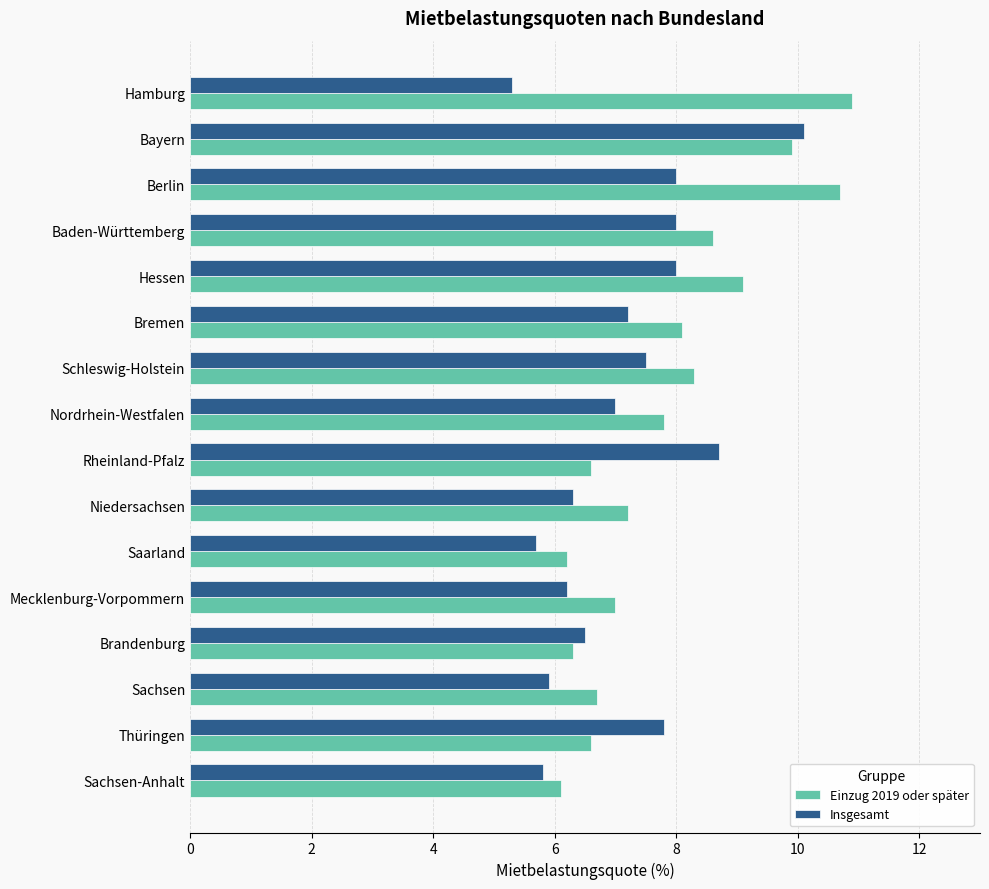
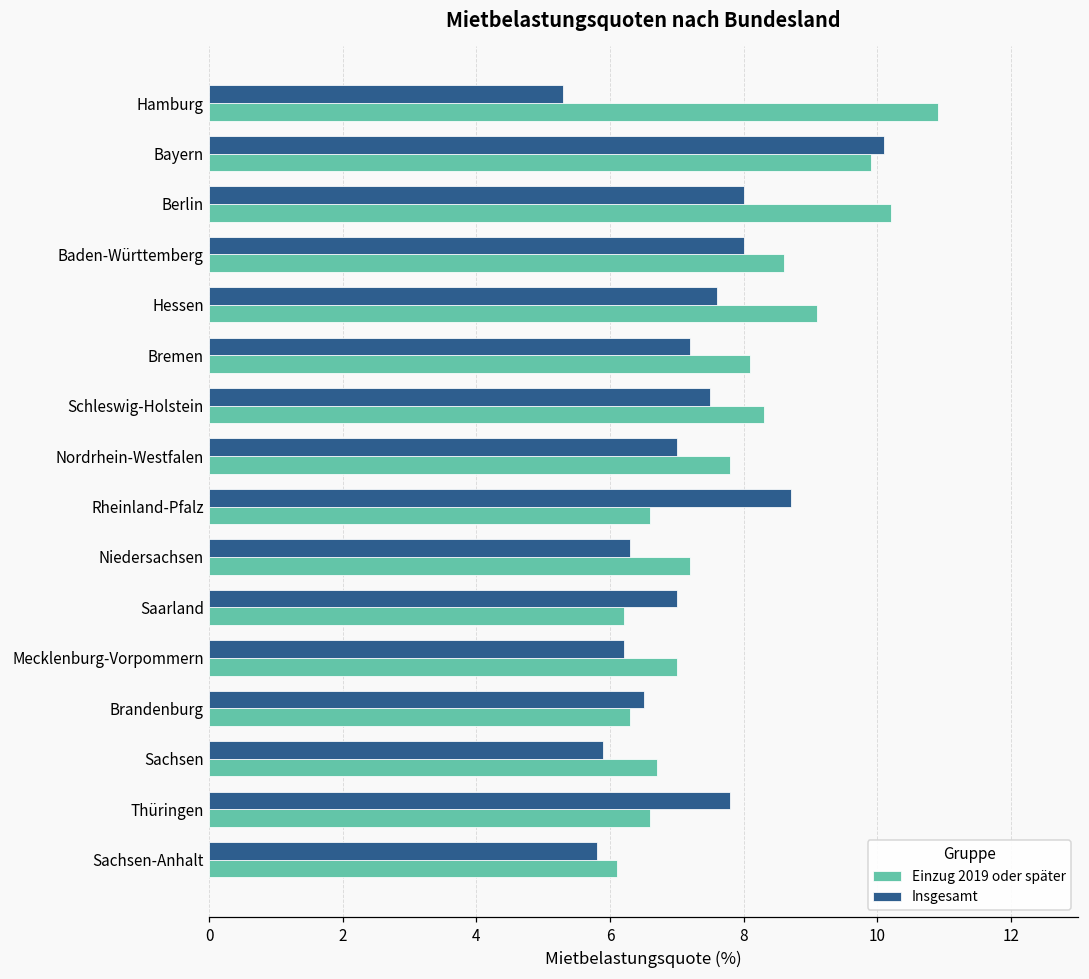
Einzug 2019 oder später, Berlin: 10.7 -> 10.2
Insgesamt, Hessen: 8.0 -> 7.6
Insgesamt, Saarland: 5.7 -> 7.0
